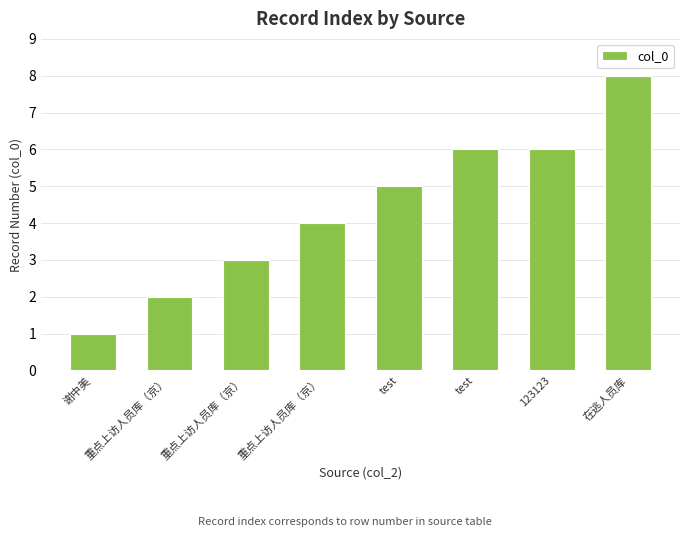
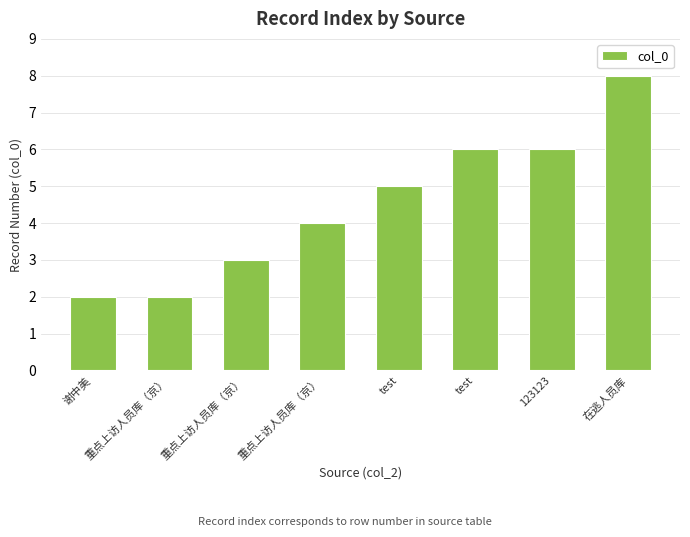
谢中美: 1 -> 2
